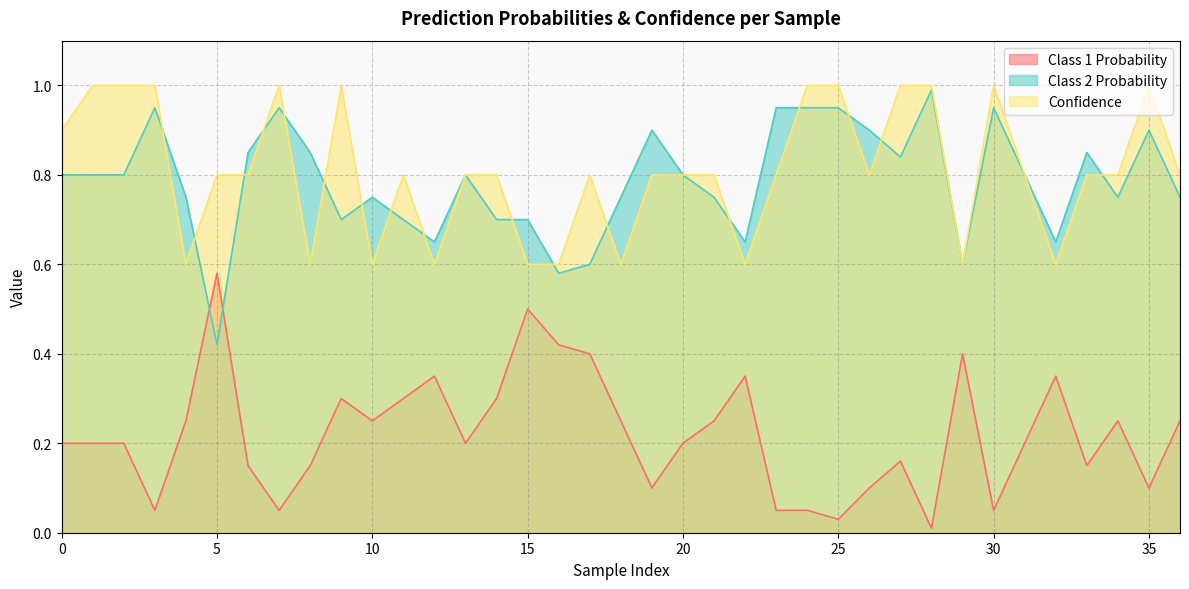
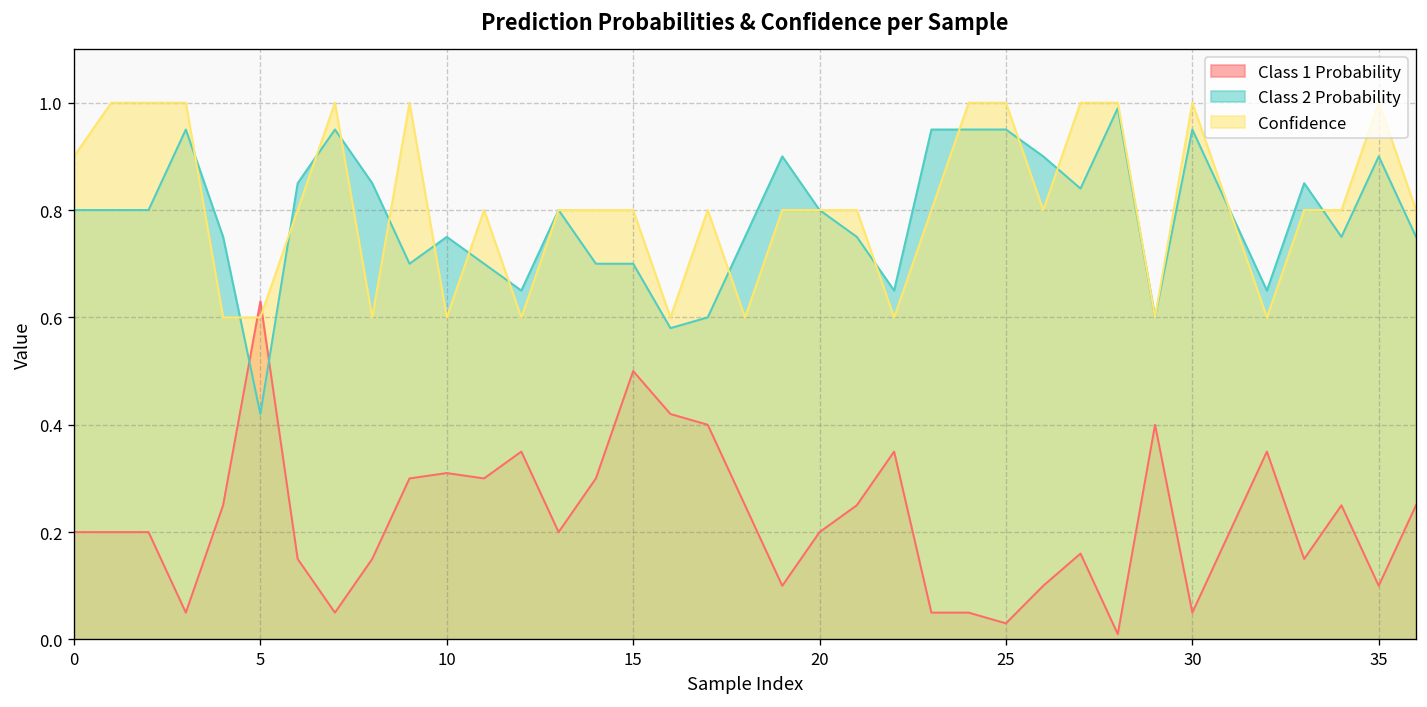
Class 1 Probability, 5: 0.58 -> 0.63
Confidence, 5: 0.8 -> 0.6
Class 1 Probability, 10: 0.25 -> 0.31
Confidence, 15: 0.6 -> 0.8
